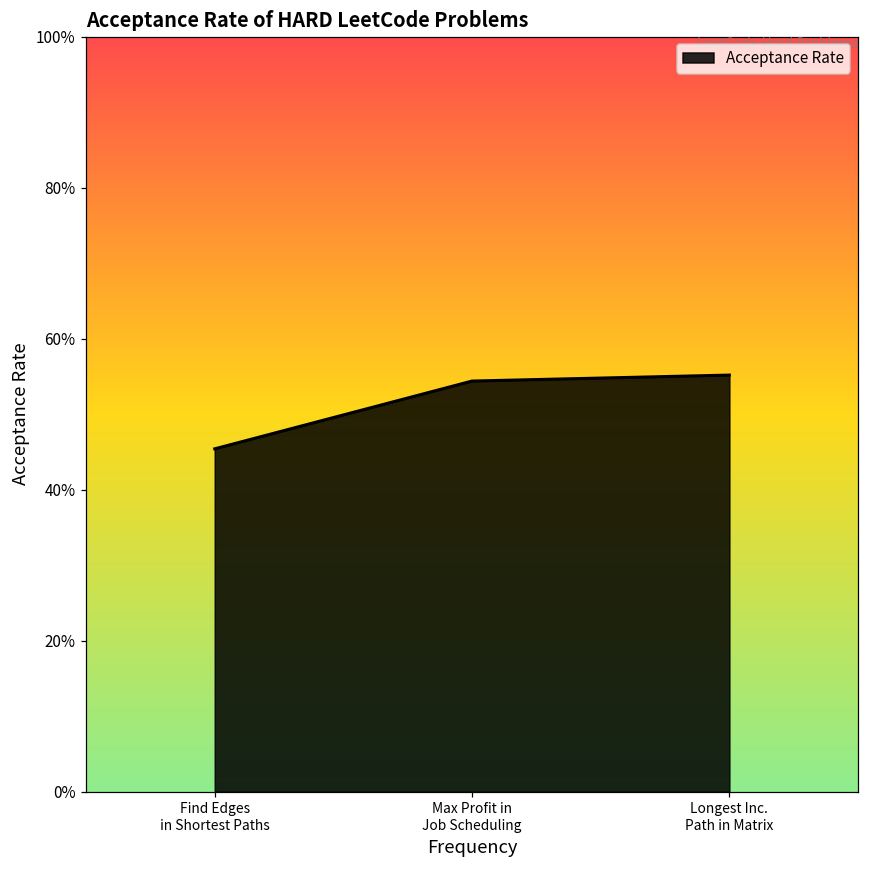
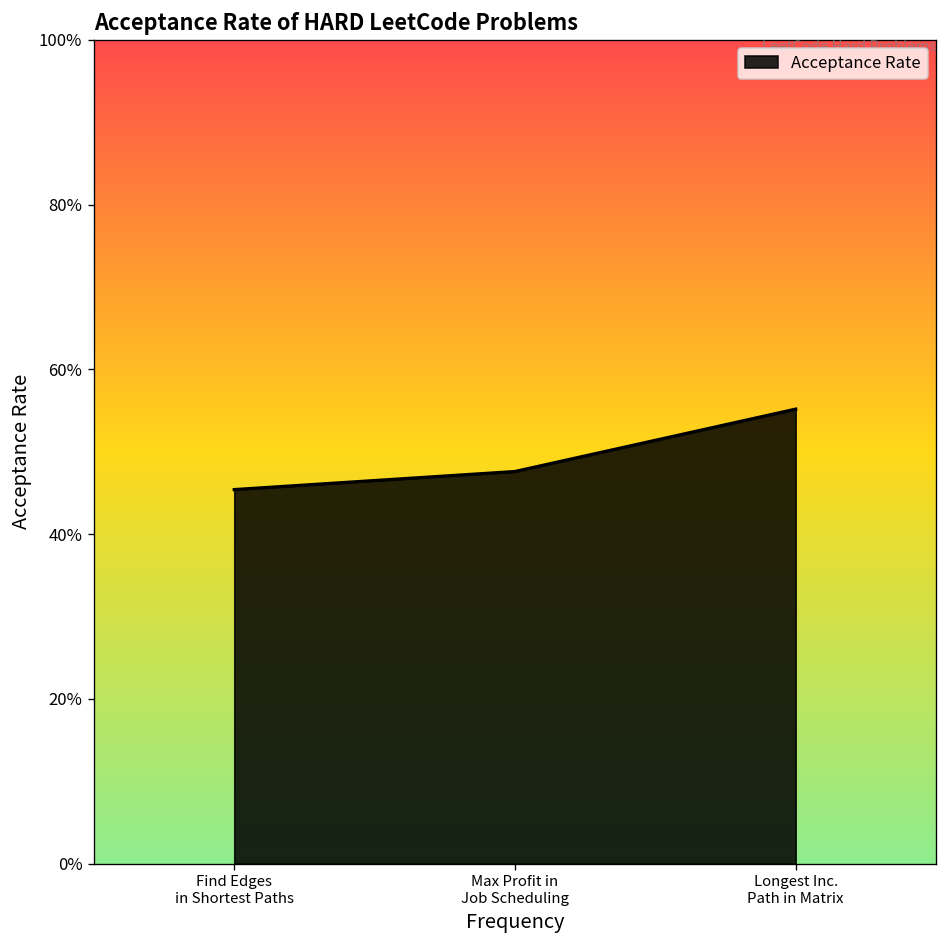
Max Profit in Job Scheduling: 54% -> 48%
